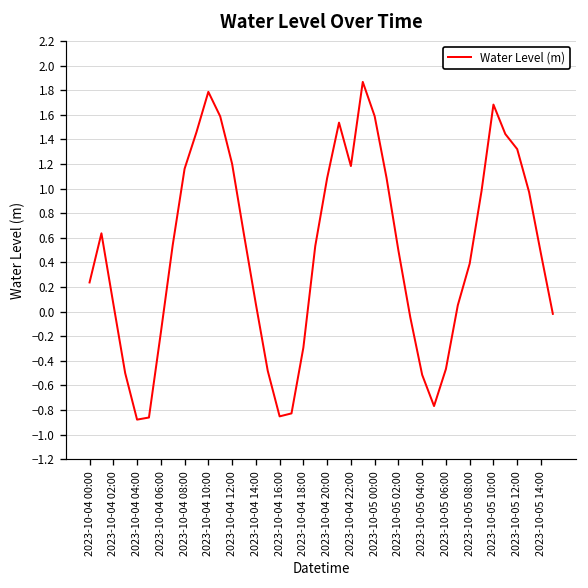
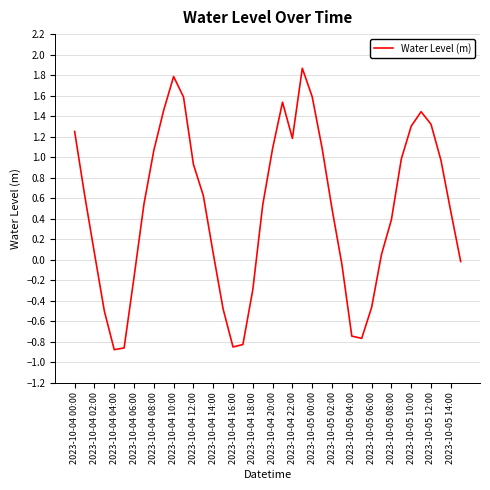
2023-10-04 00:00: 0.24 -> 1.25
2023-10-04 08:00: 1.16 -> 1.06
2023-10-04 12:00: 1.20 -> 0.93
2023-10-05 04:00: -0.51 -> -0.75
2023-10-05 10:00: 1.68 -> 1.30
